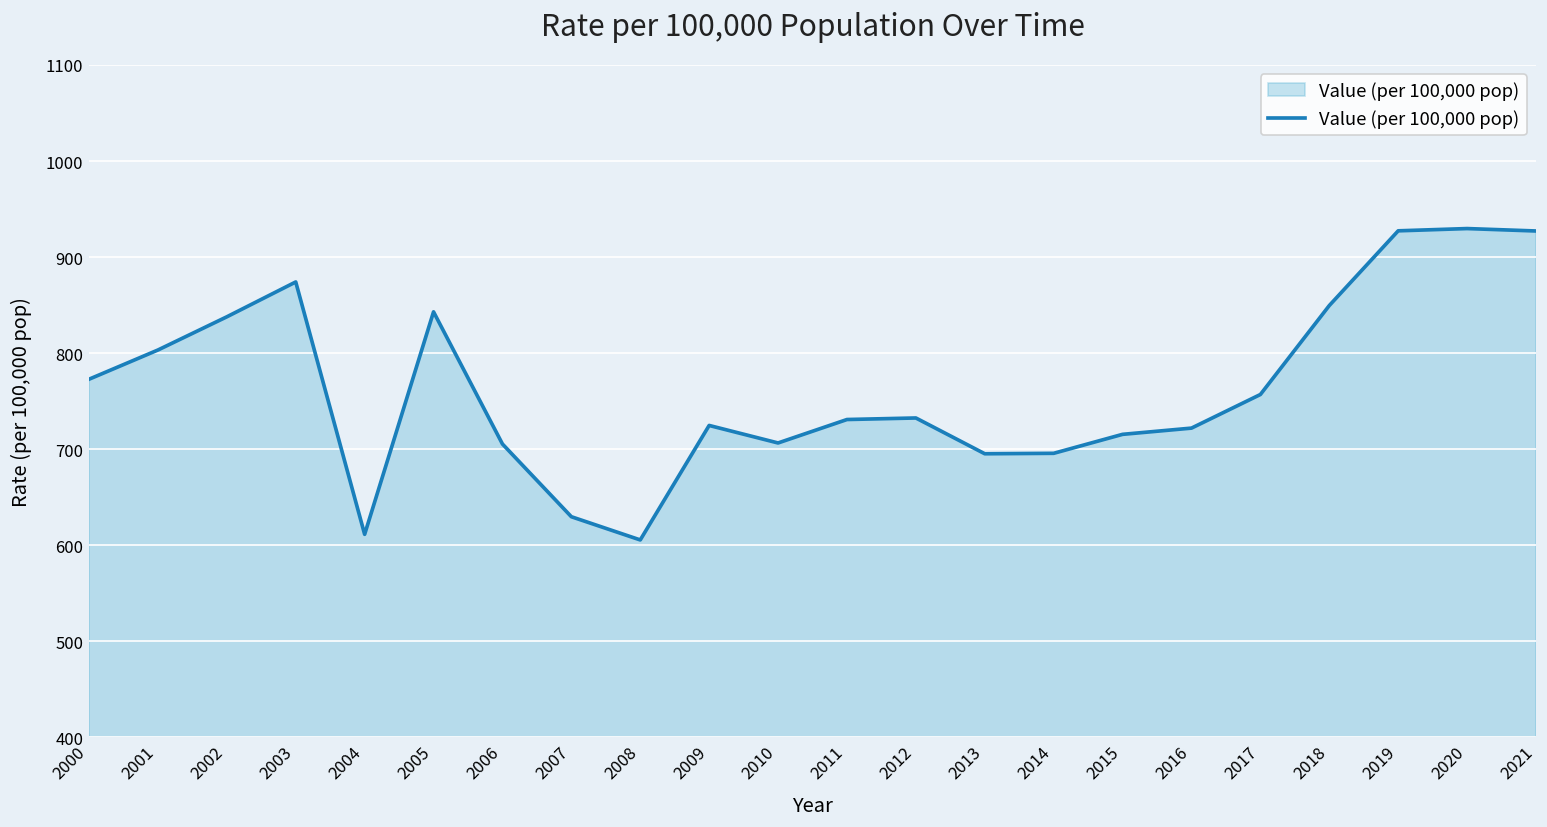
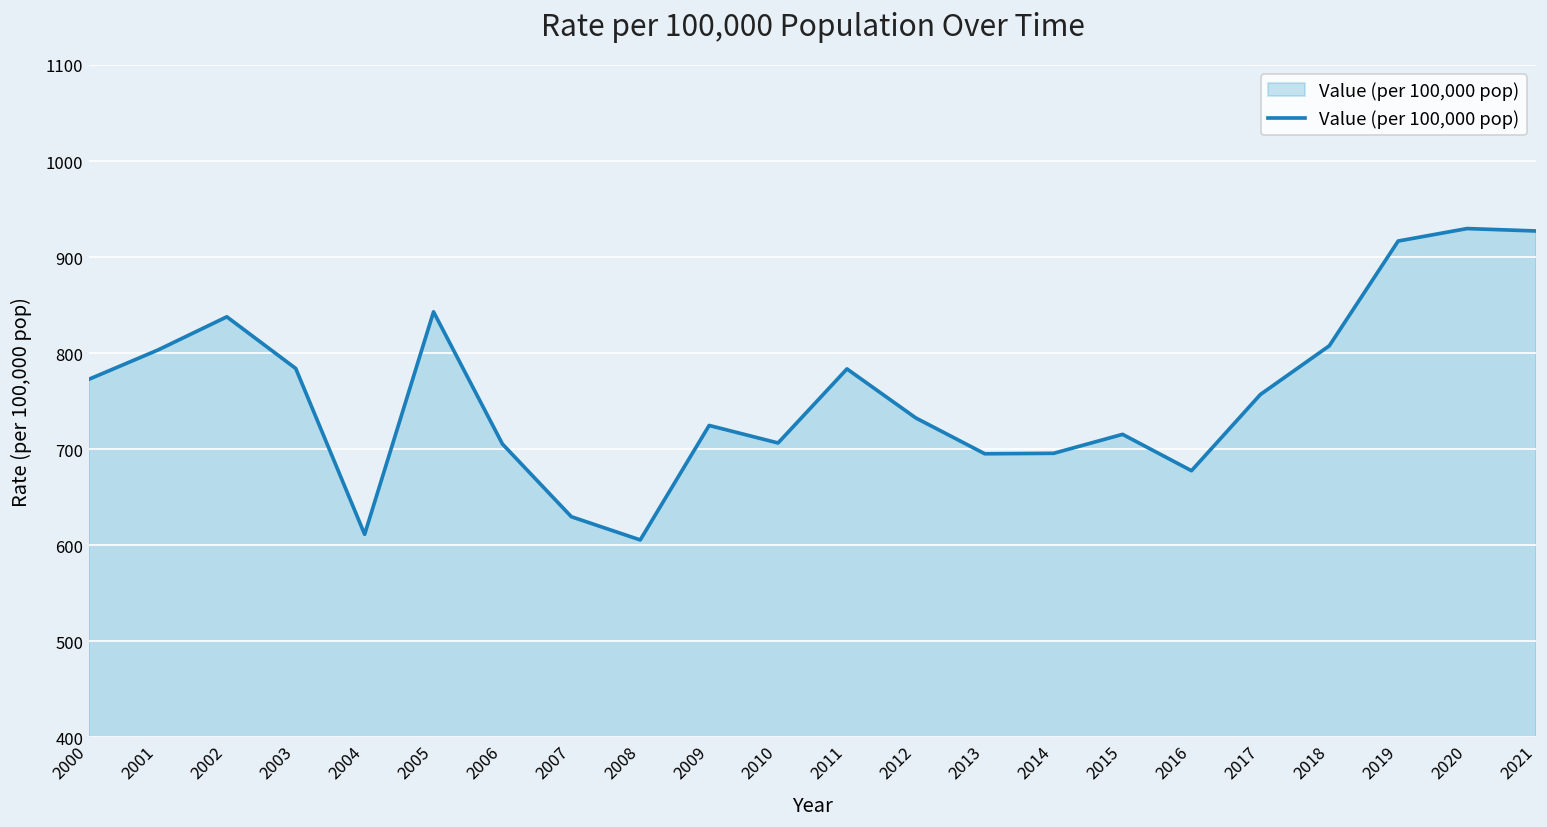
2003: 870 -> 780
2011: 730 -> 780
2016: 720 -> 680
2018: 850 -> 810
2019: 930 -> 920
